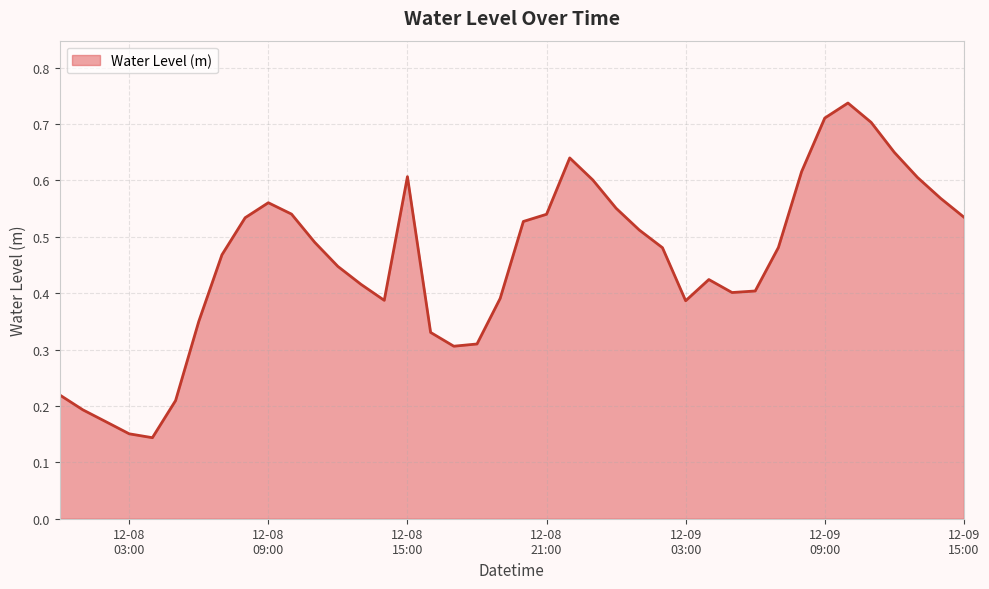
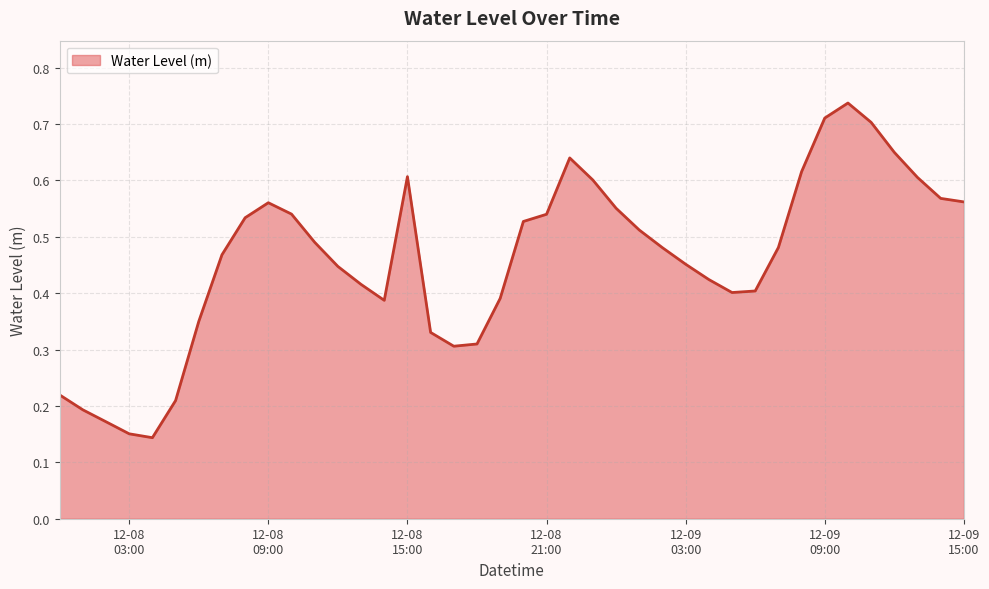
12-09 03:00: 0.39 -> 0.45
12-09 15:00: 0.53 -> 0.56
